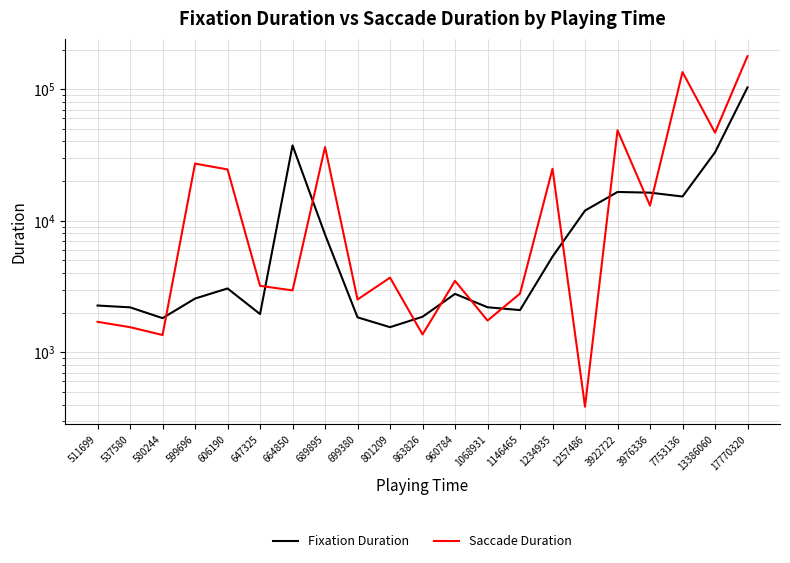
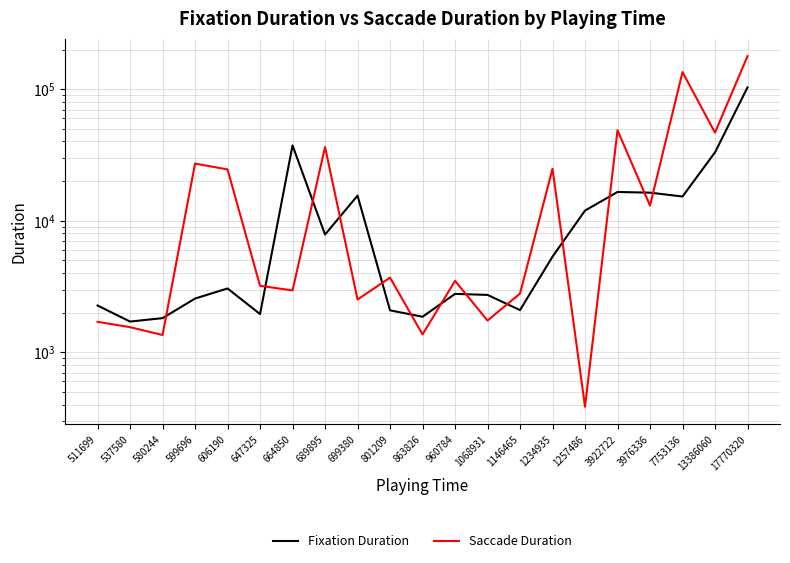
Fixation Duration, 537580: 2200 -> 1700
Fixation Duration, 699380: 1800 -> 16000
Fixation Duration, 801209: 1600 -> 2100
Fixation Duration, 1068931: 2200 -> 2700
